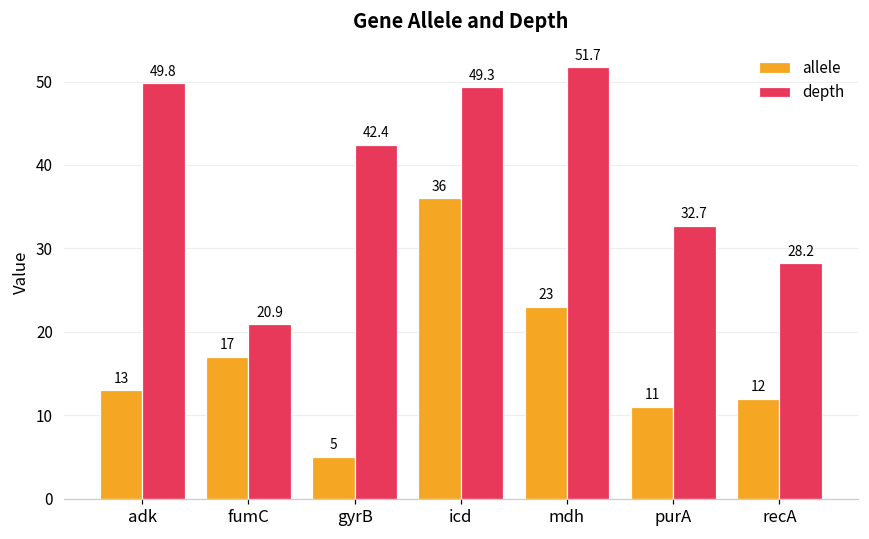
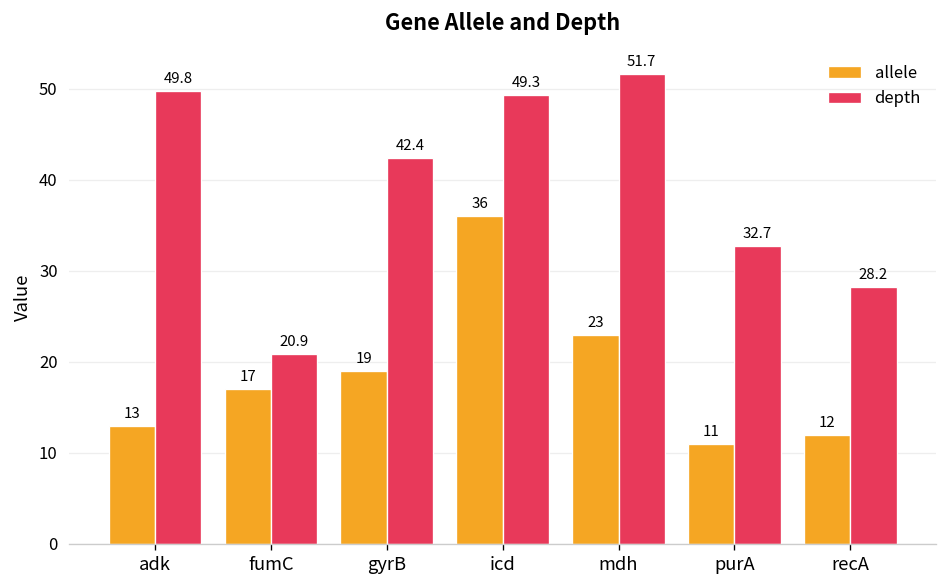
allele, gyrB: 5 -> 19
